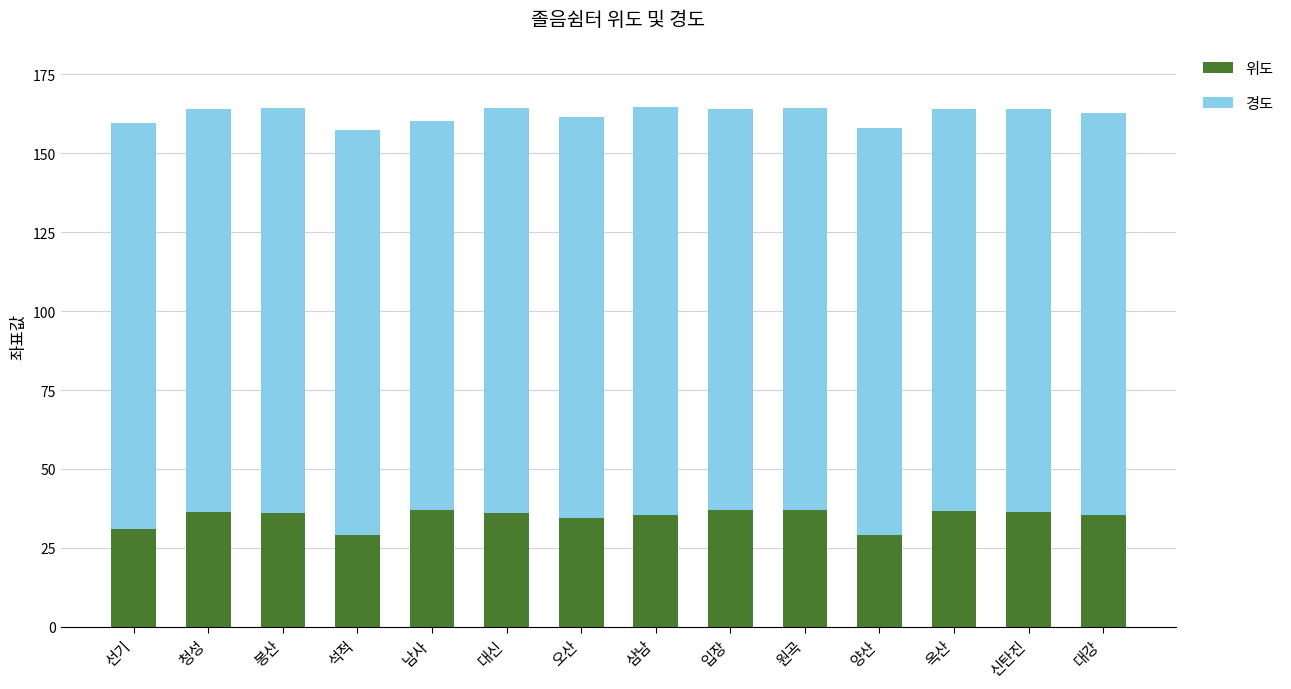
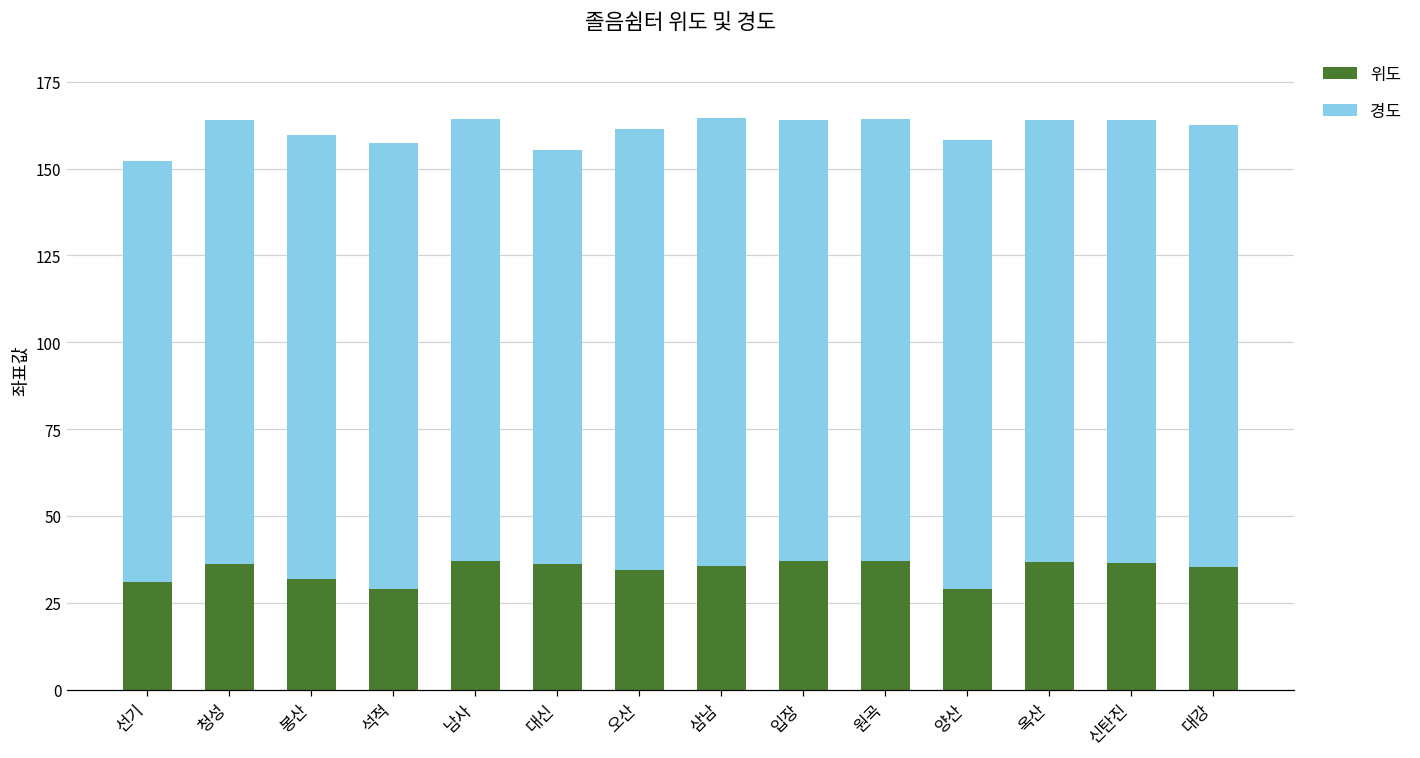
경도, 선기: 128 -> 121
위도, 봉산: 36 -> 32
경도, 남사: 123 -> 127
경도, 대신: 128 -> 119
